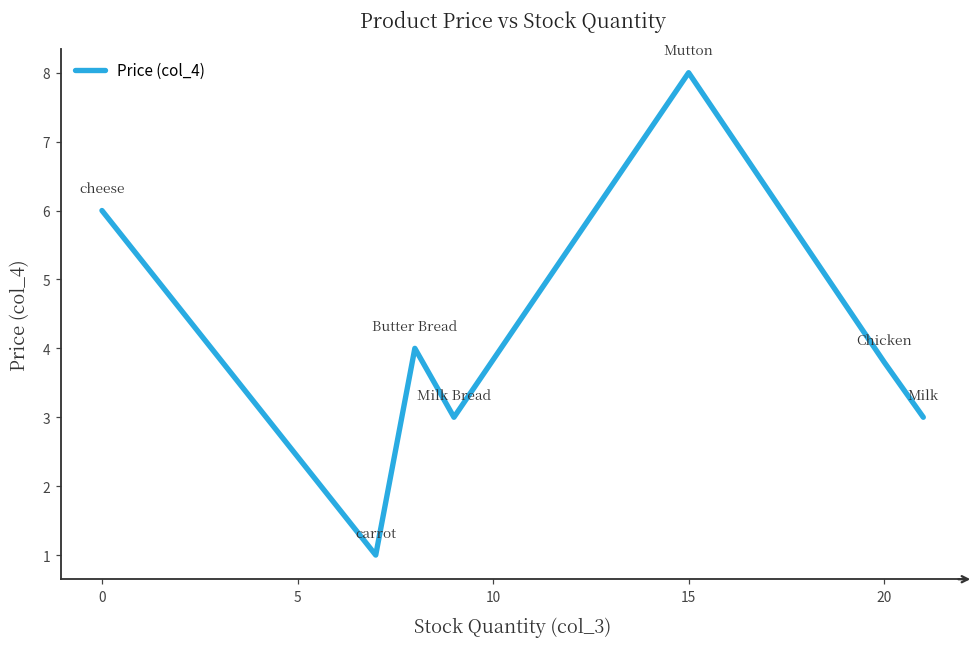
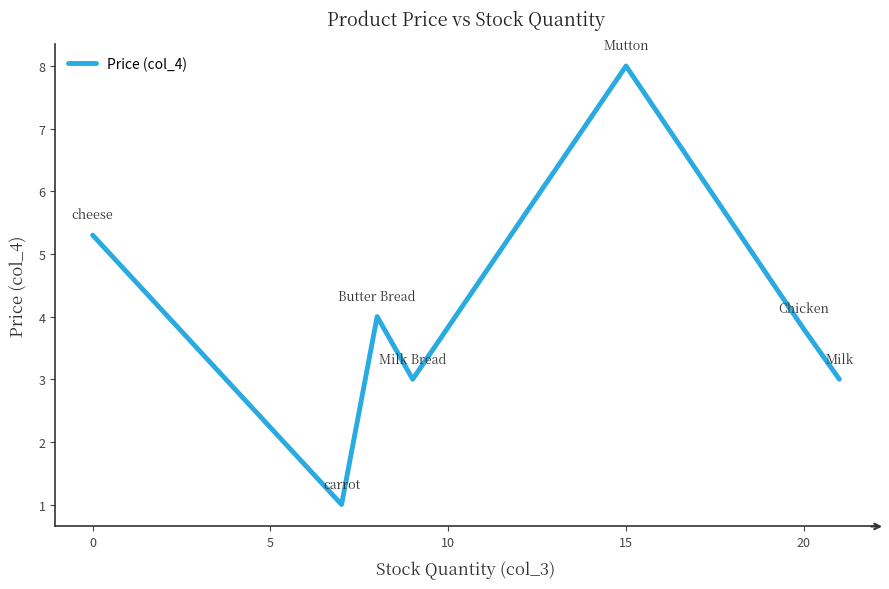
0: 6.0 -> 5.3
